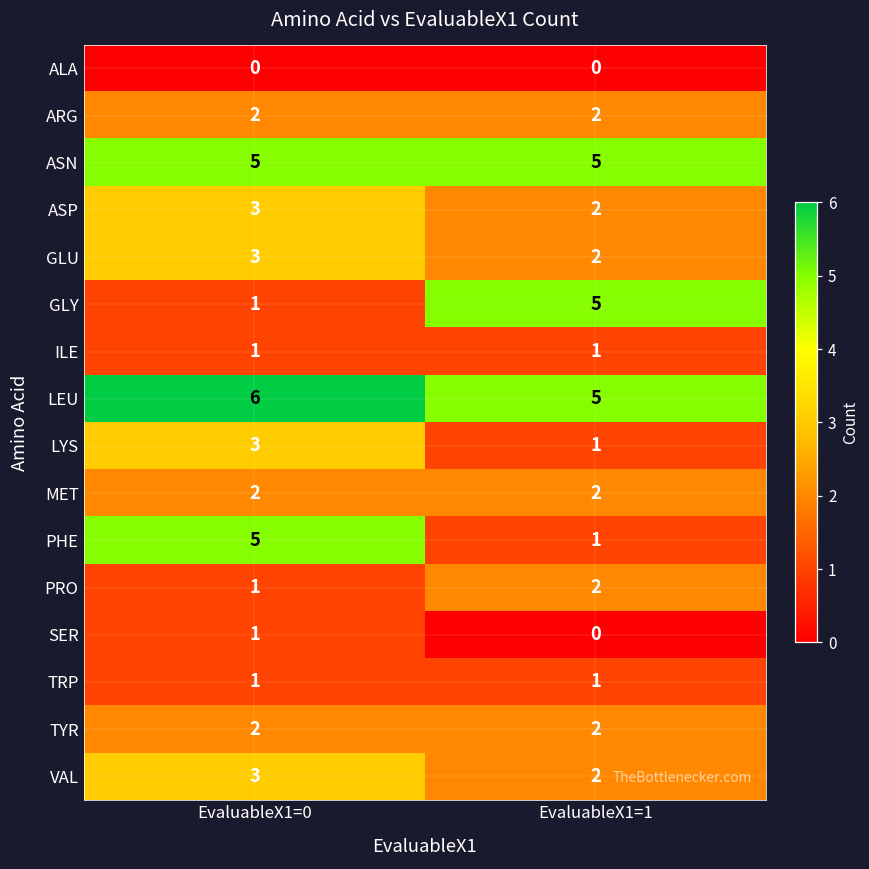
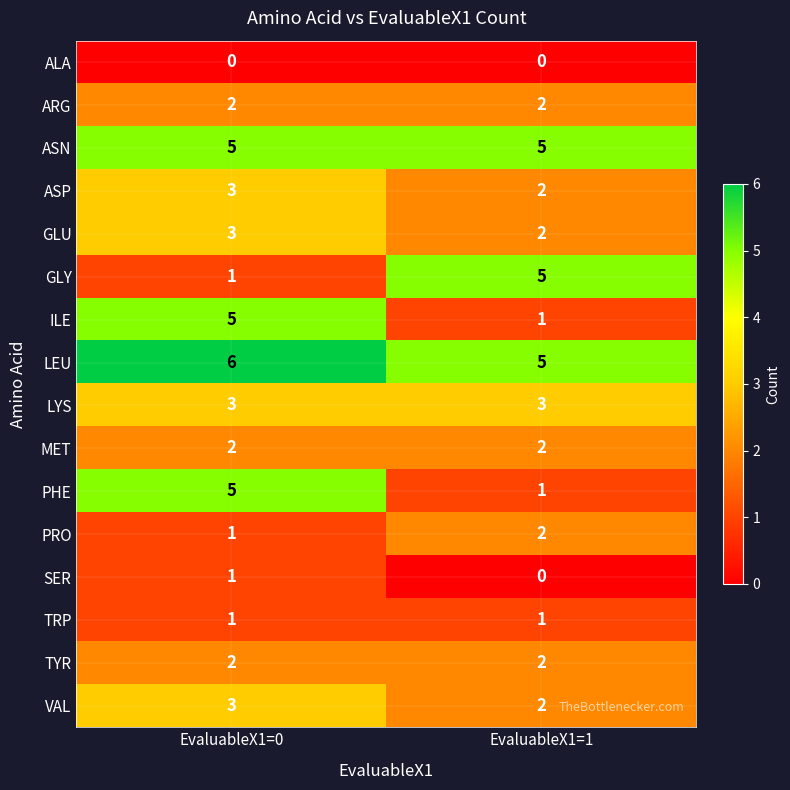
ILE, EvaluableX1=0: 1 -> 5
LYS, EvaluableX1=1: 1 -> 3
